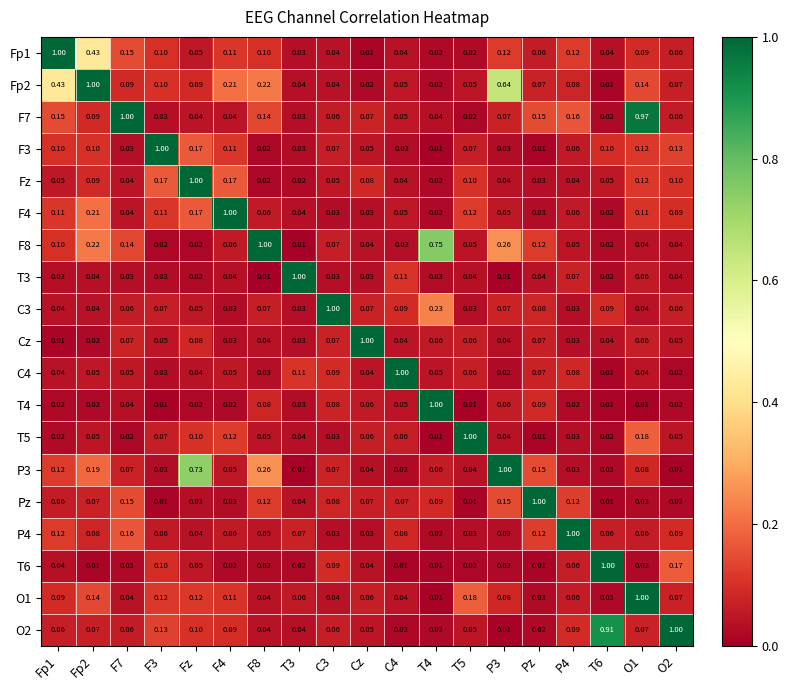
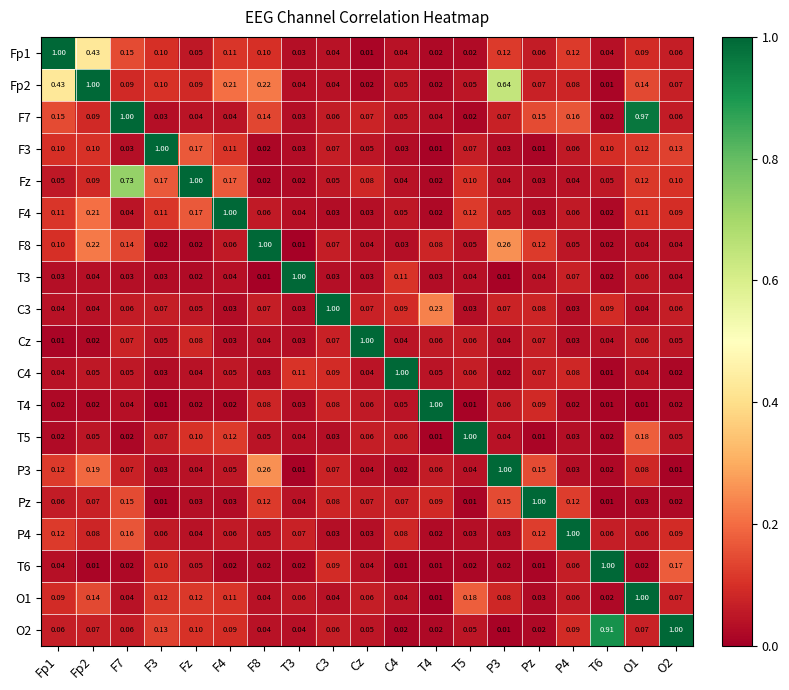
Fz, F7: 0.04 -> 0.73
F8, T4: 0.75 -> 0.08
P3, Fz: 0.73 -> 0.04
